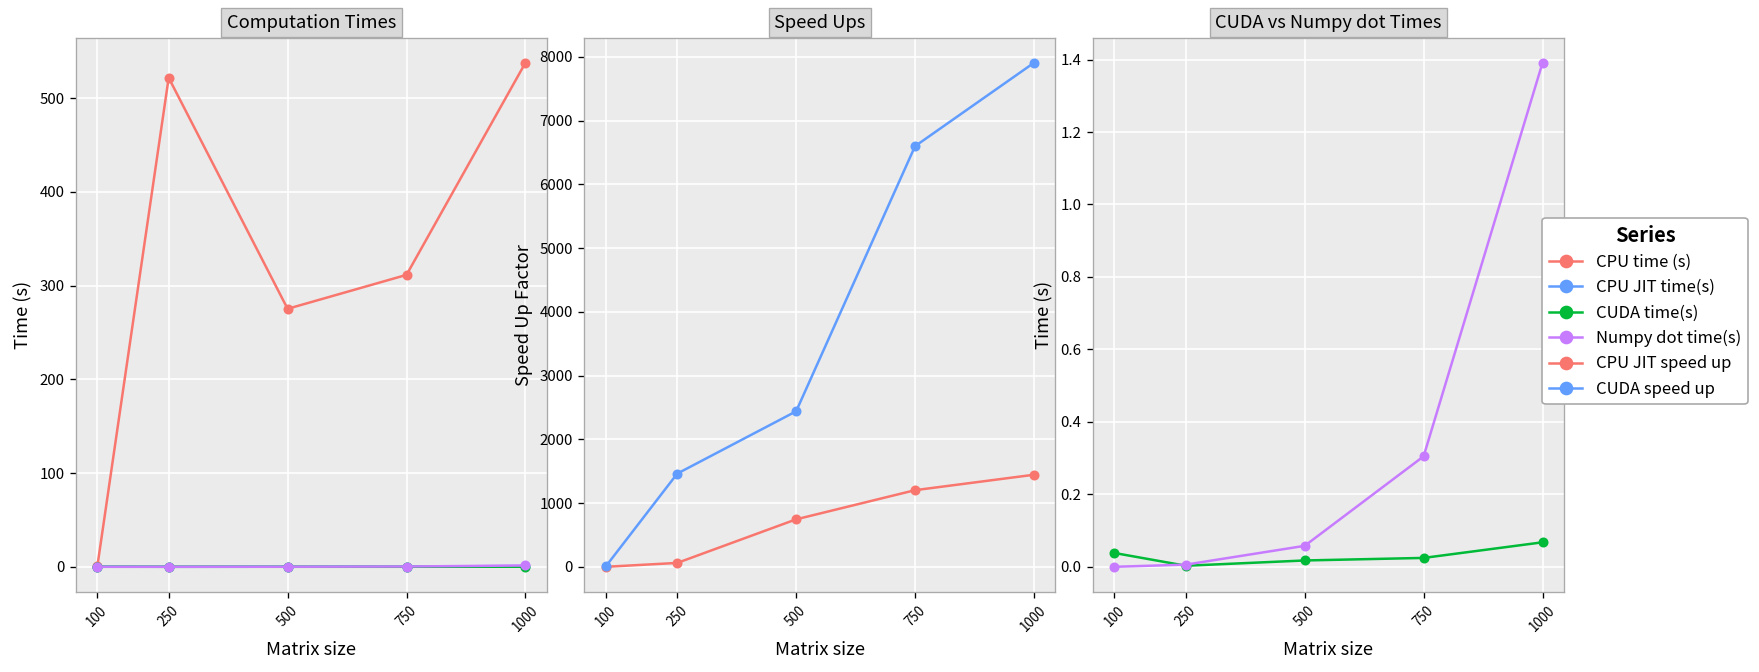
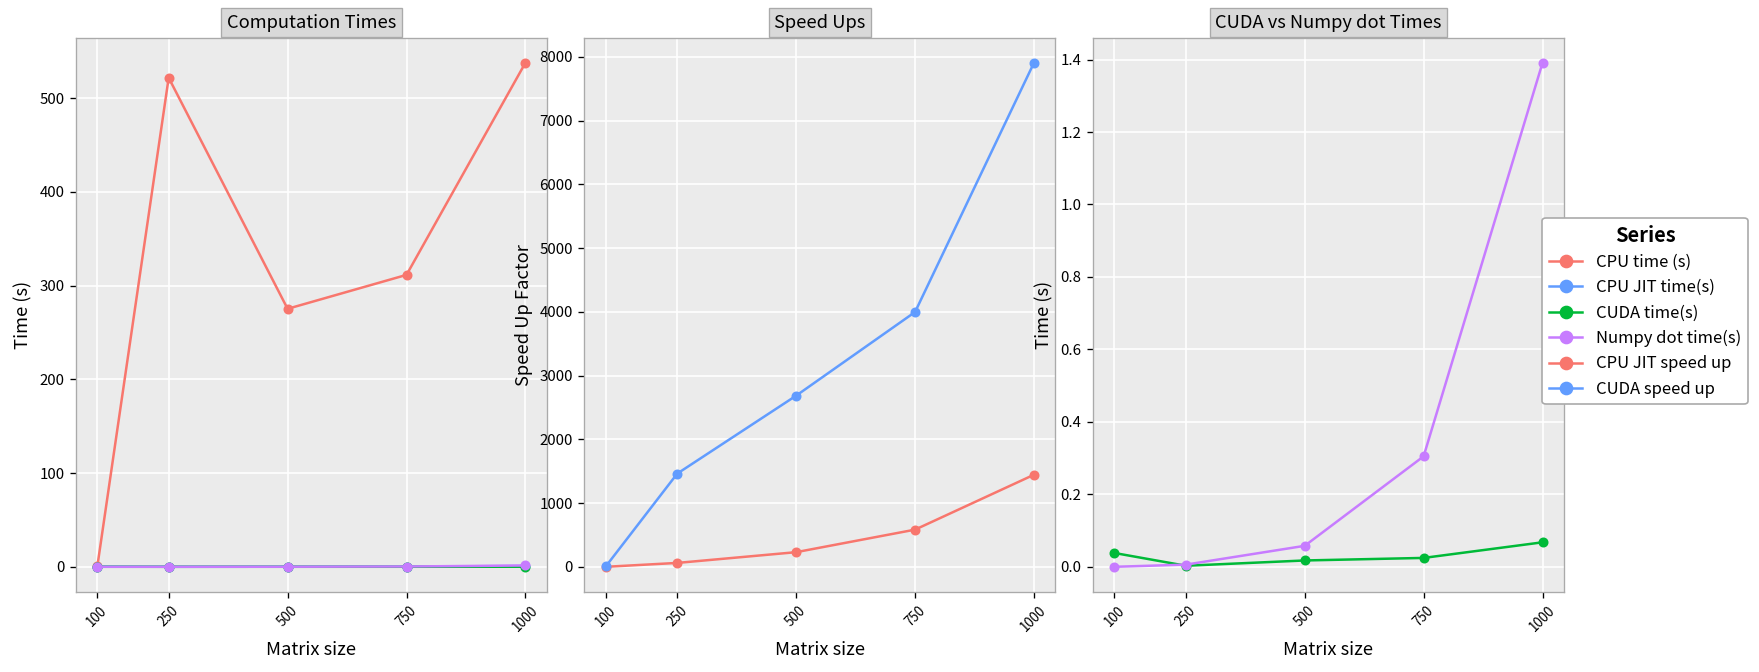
Speed Ups, CPU JIT speed up, 500: 700 -> 200
Speed Ups, CUDA speed up, 500: 2400 -> 2700
Speed Ups, CPU JIT speed up, 750: 1200 -> 600
Speed Ups, CUDA speed up, 750: 6600 -> 4000
